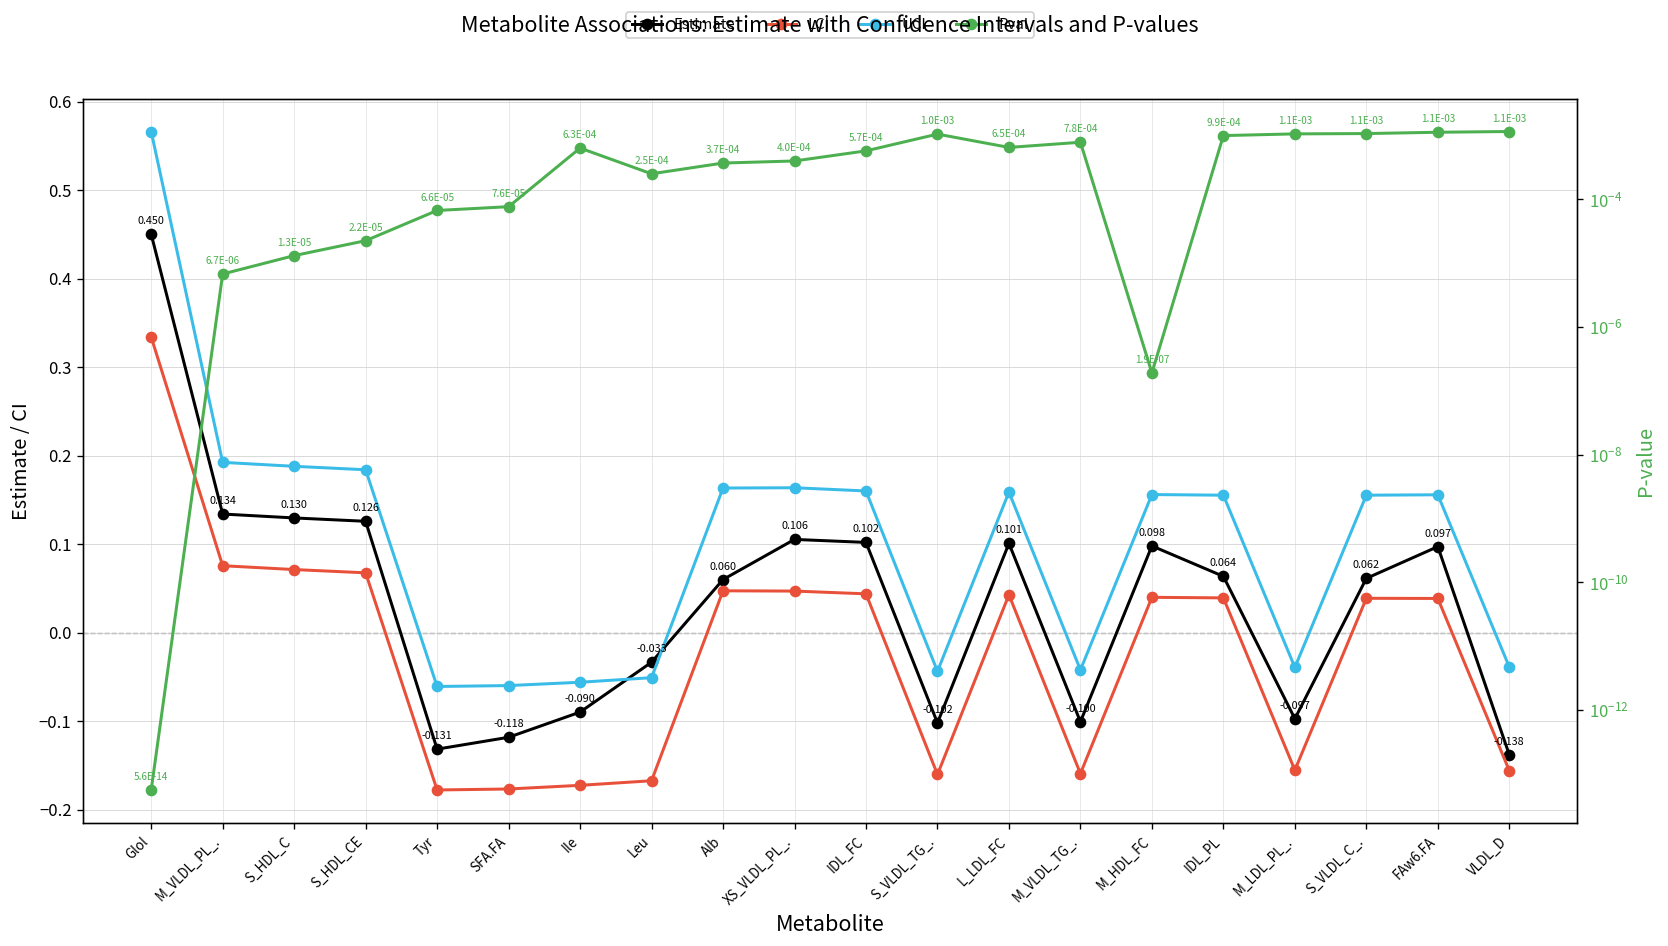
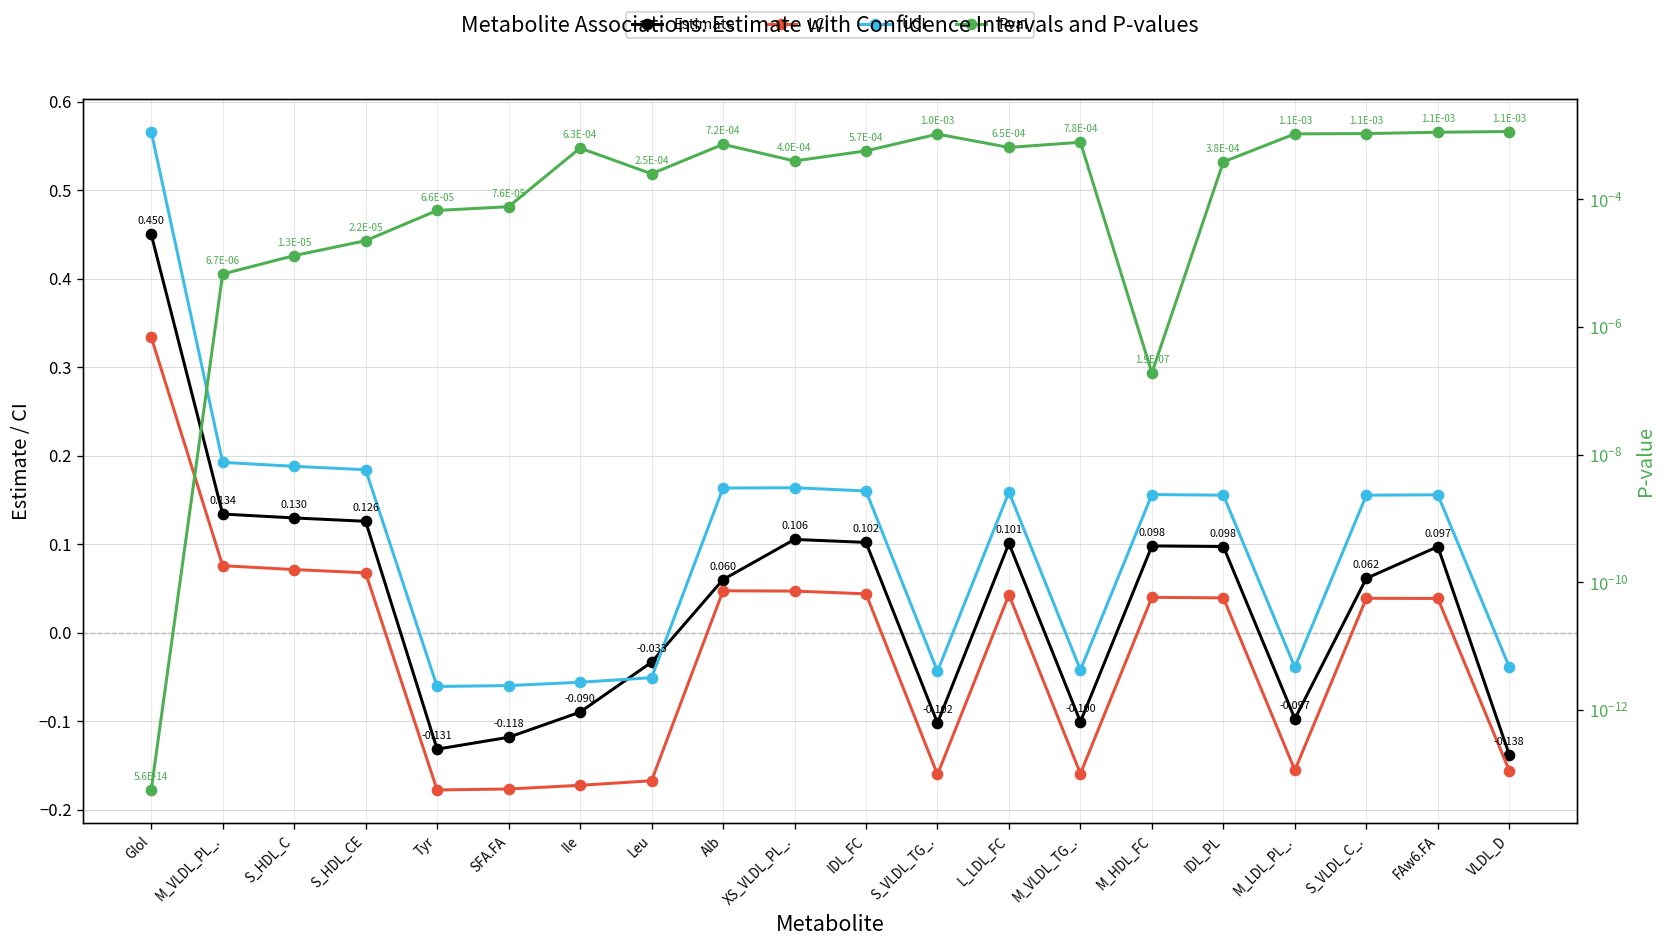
Estimate, IDL_PL: 0.064 -> 0.098
Pval, Alb: 3.7E-04 -> 7.2E-04
Pval, IDL_PL: 9.9E-04 -> 3.8E-04
